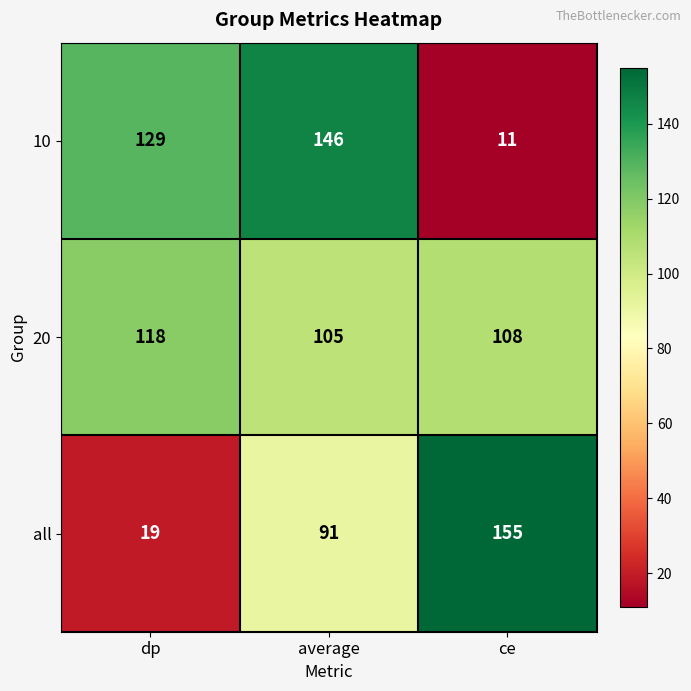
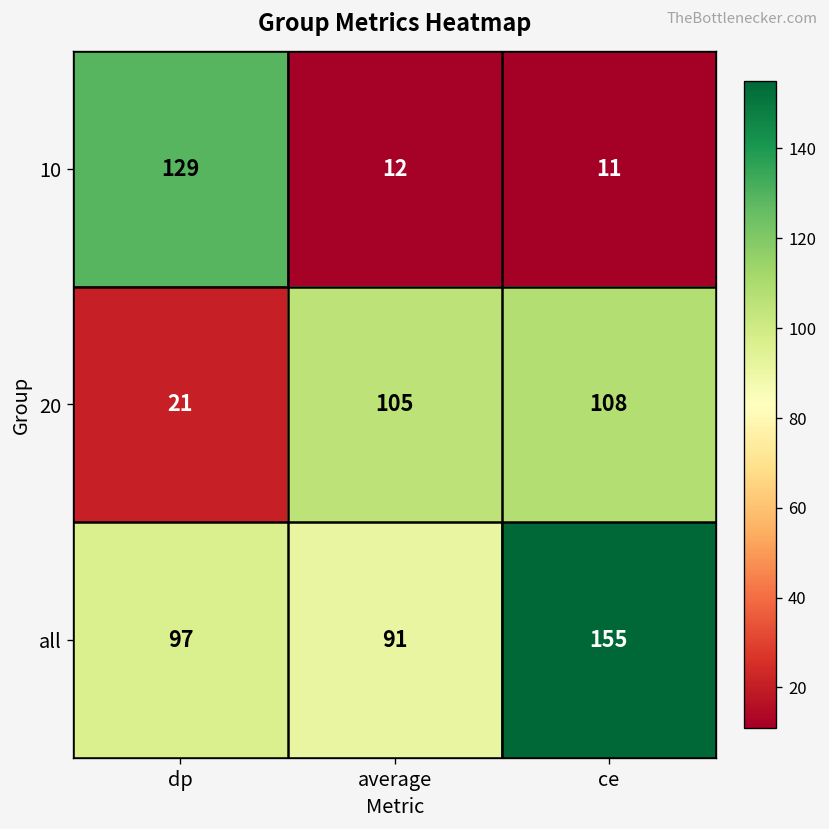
10, average: 146 -> 12
20, dp: 118 -> 21
all, dp: 19 -> 97
